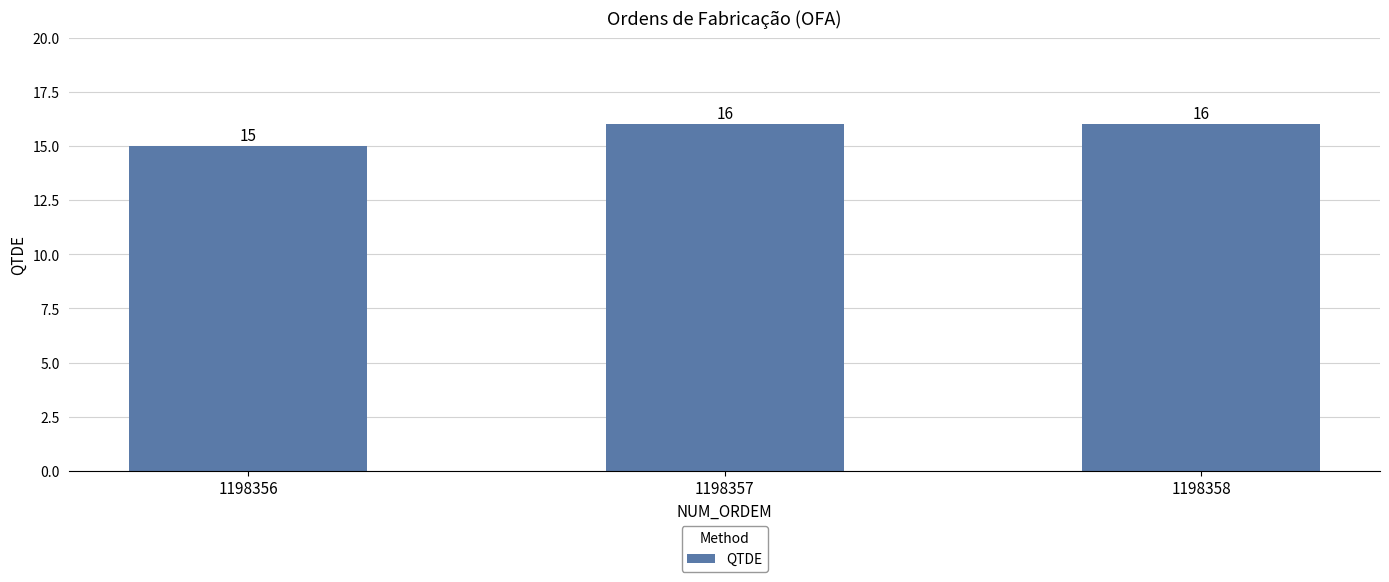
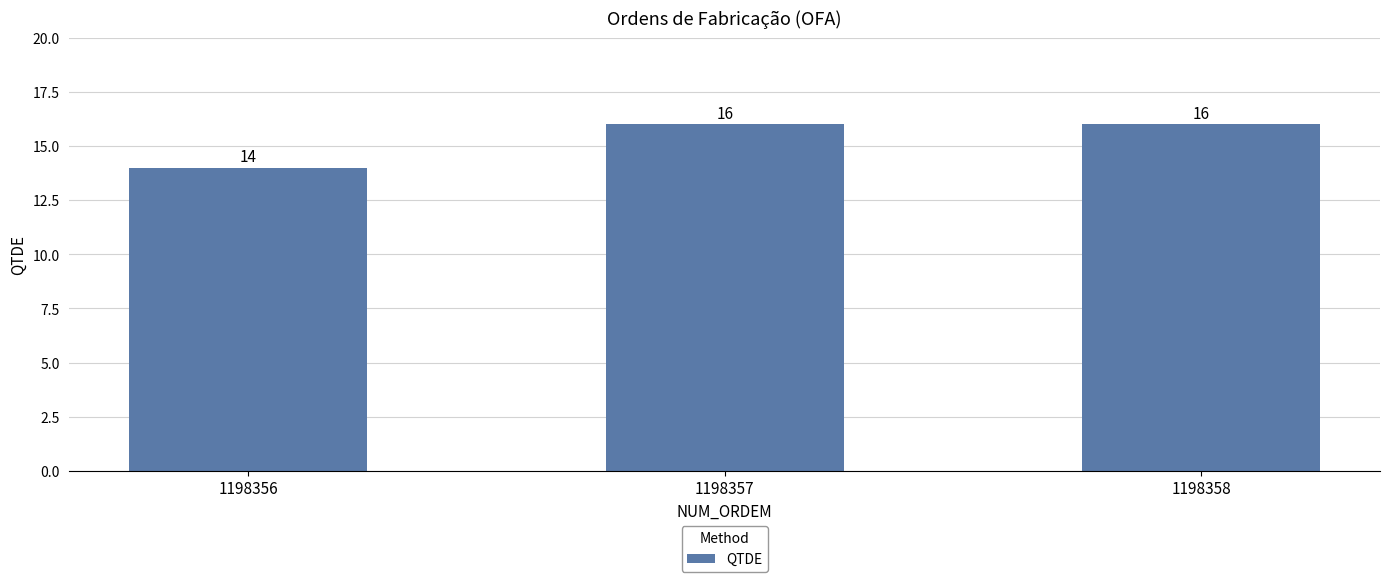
1198356: 15 -> 14
